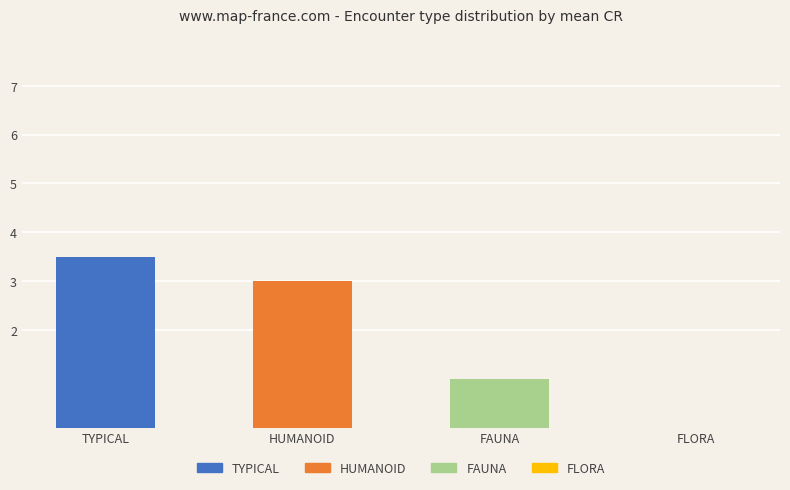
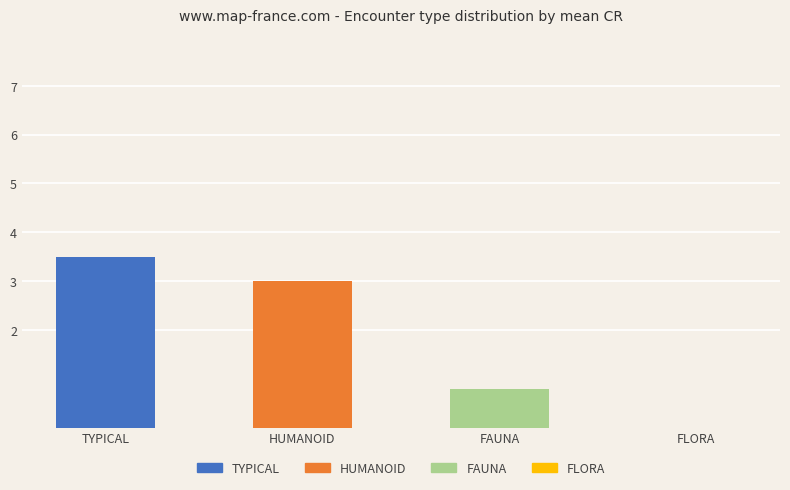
FAUNA: 1.0 -> 0.8
